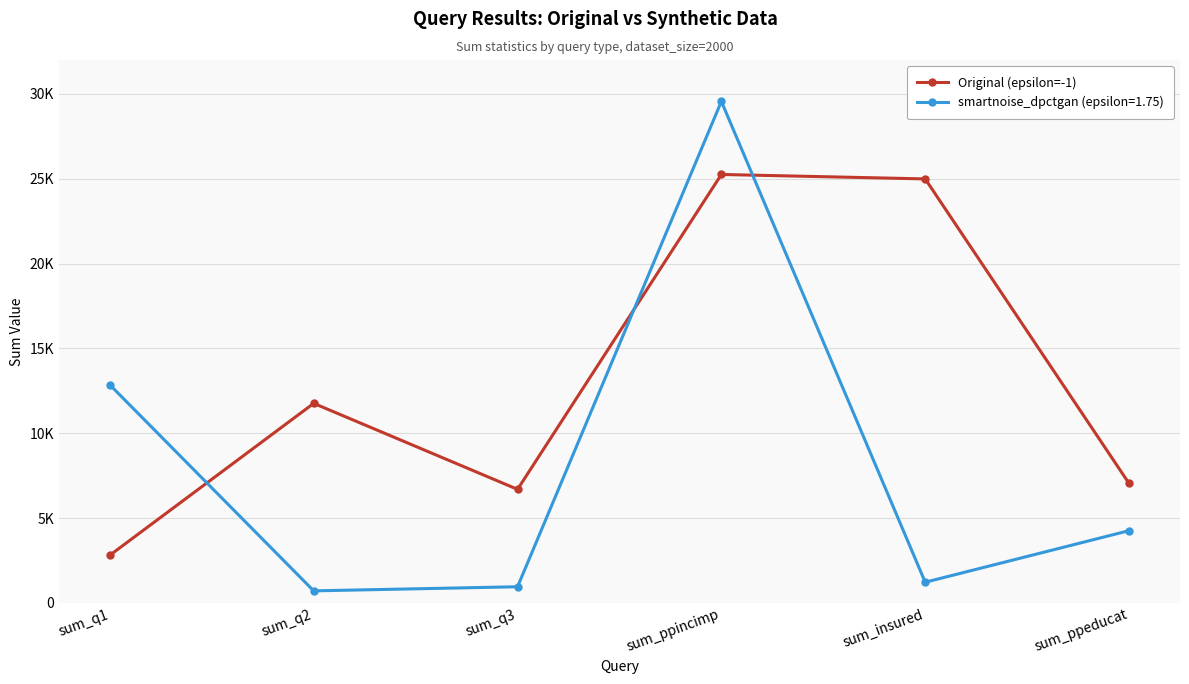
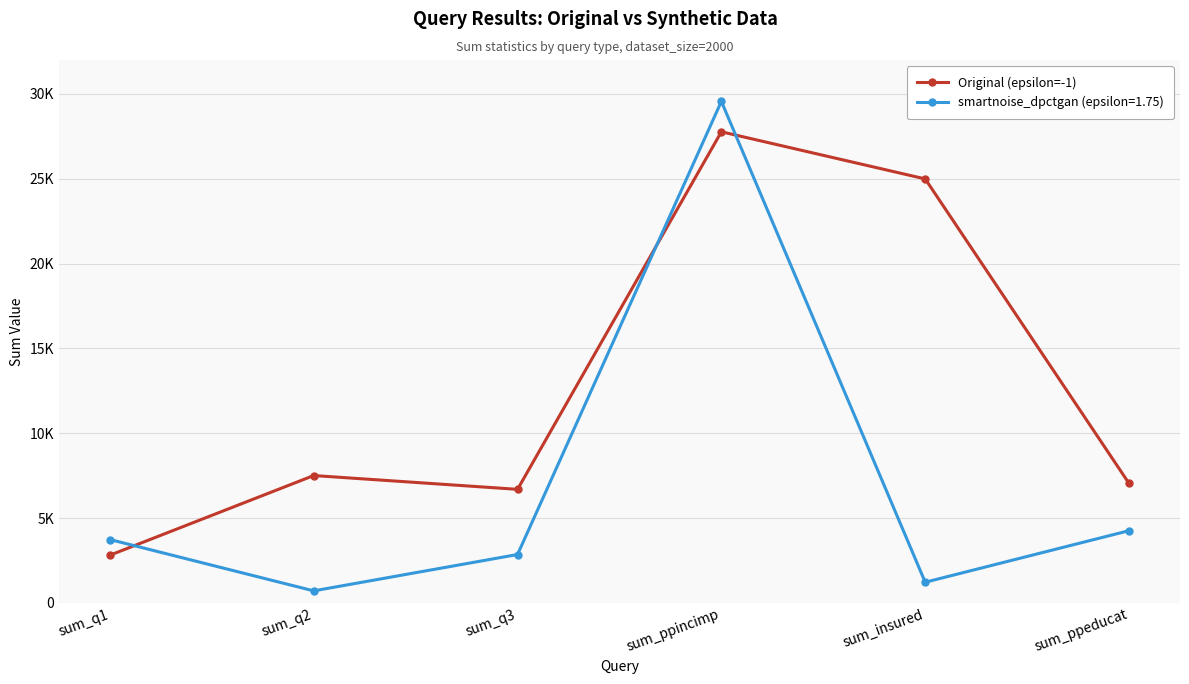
smartnoise_dpctgan (epsilon=1.75), sum_q1: 12900 -> 3700
Original (epsilon=-1), sum_q2: 11800 -> 7500
smartnoise_dpctgan (epsilon=1.75), sum_q3: 1000 -> 2900
Original (epsilon=-1), sum_ppincimp: 25300 -> 27800
